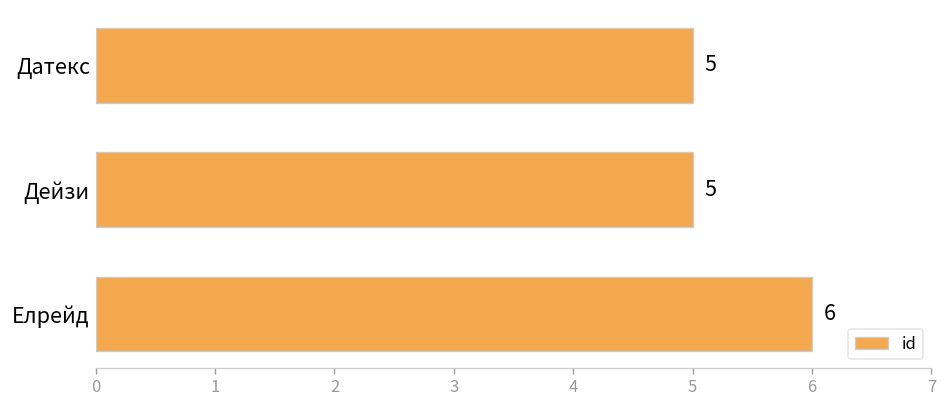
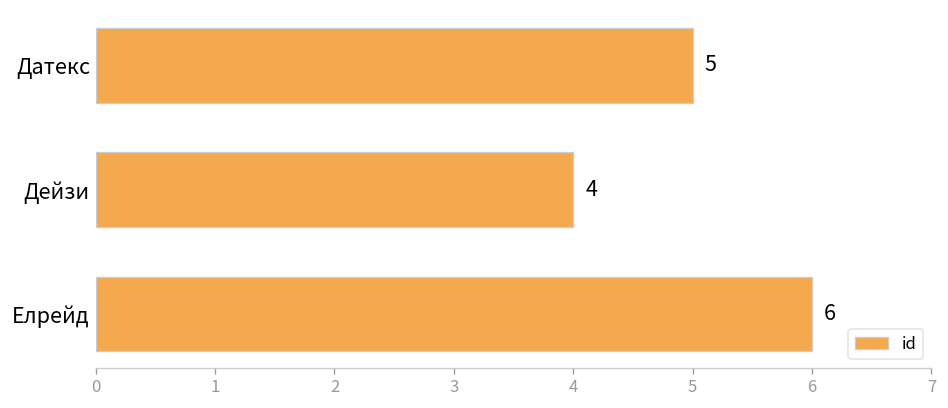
Дейзи: 5 -> 4
